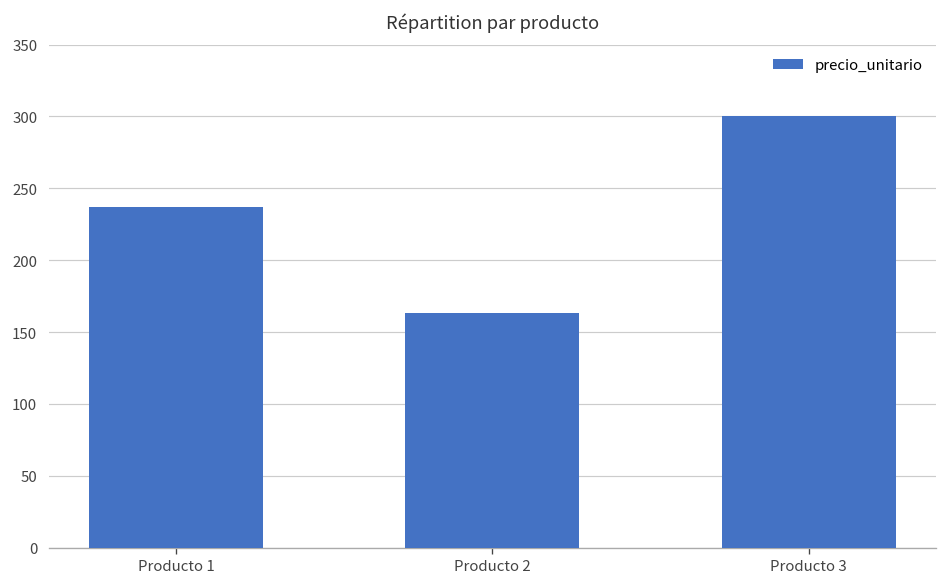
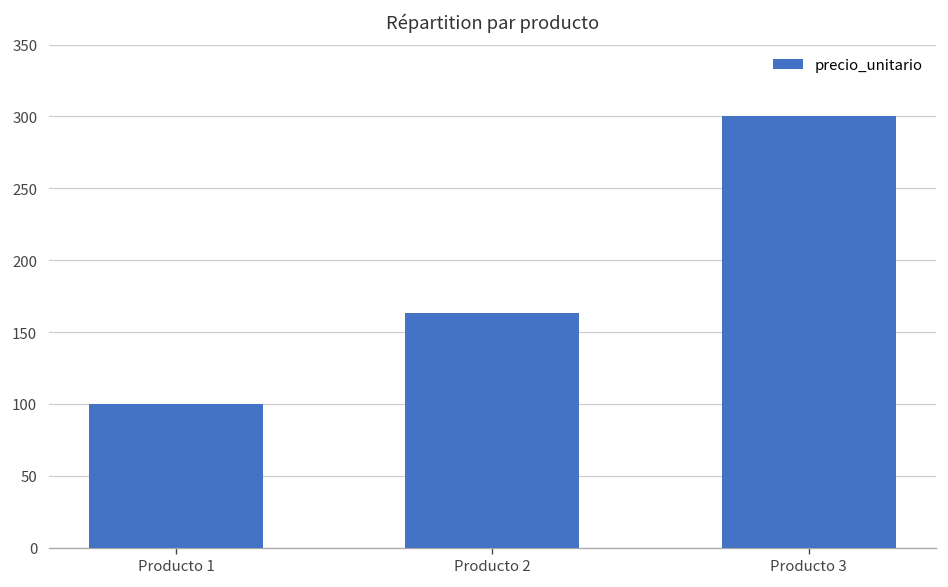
Producto 1: 237 -> 100
